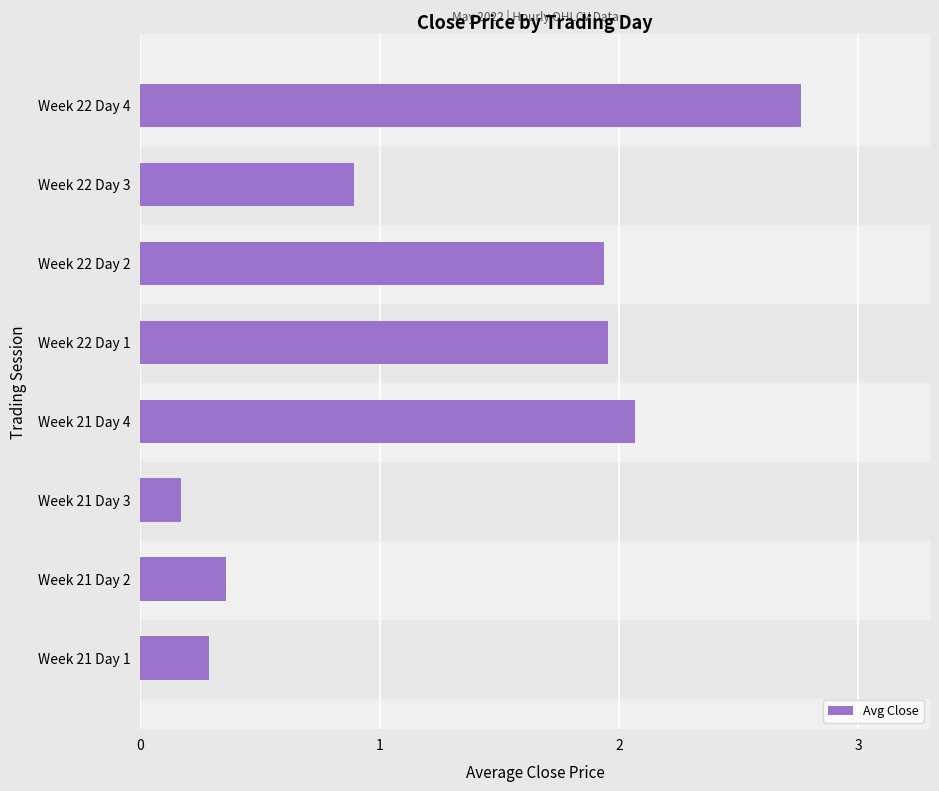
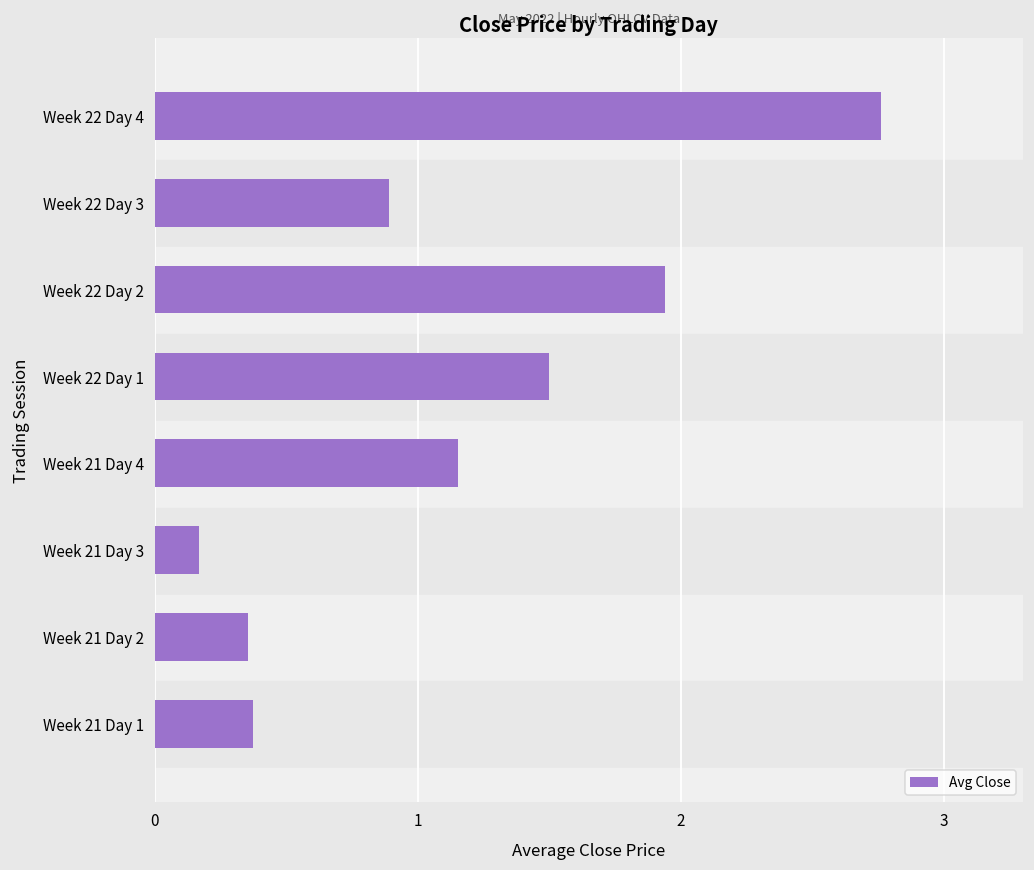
Week 22 Day 1: 1.95 -> 1.50
Week 21 Day 4: 2.07 -> 1.15
Week 21 Day 1: 0.29 -> 0.37
